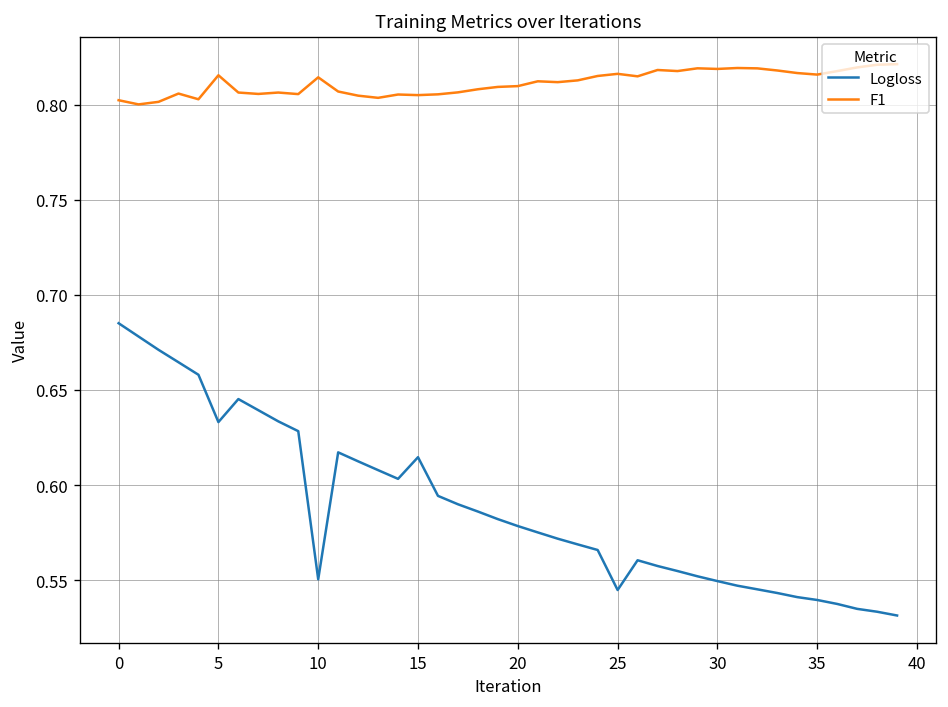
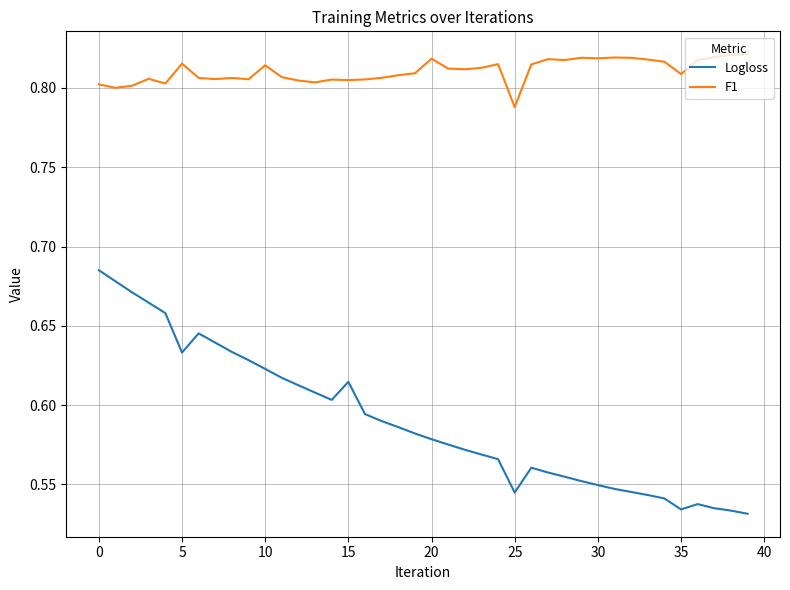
Logloss, 10: 0.551 -> 0.623
F1, 20: 0.810 -> 0.818
F1, 25: 0.816 -> 0.788
Logloss, 35: 0.540 -> 0.534
F1, 35: 0.816 -> 0.809
